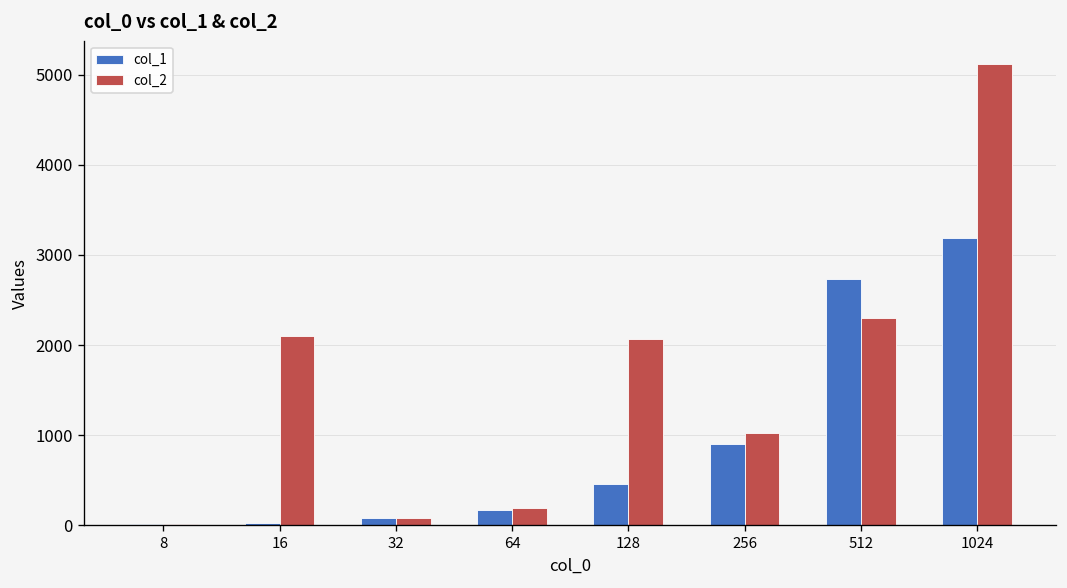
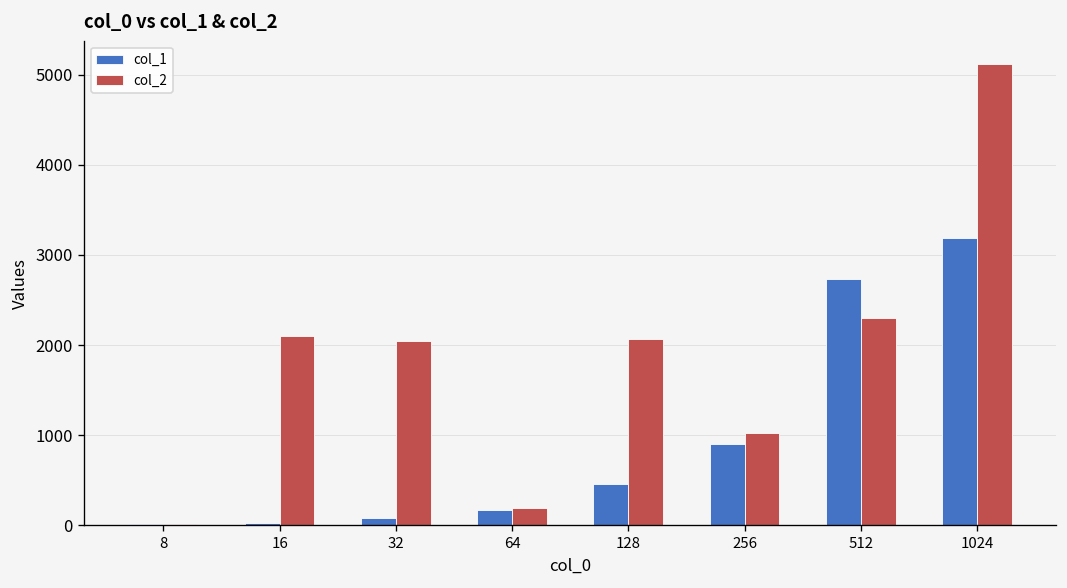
col_2, 32: 100 -> 2000
